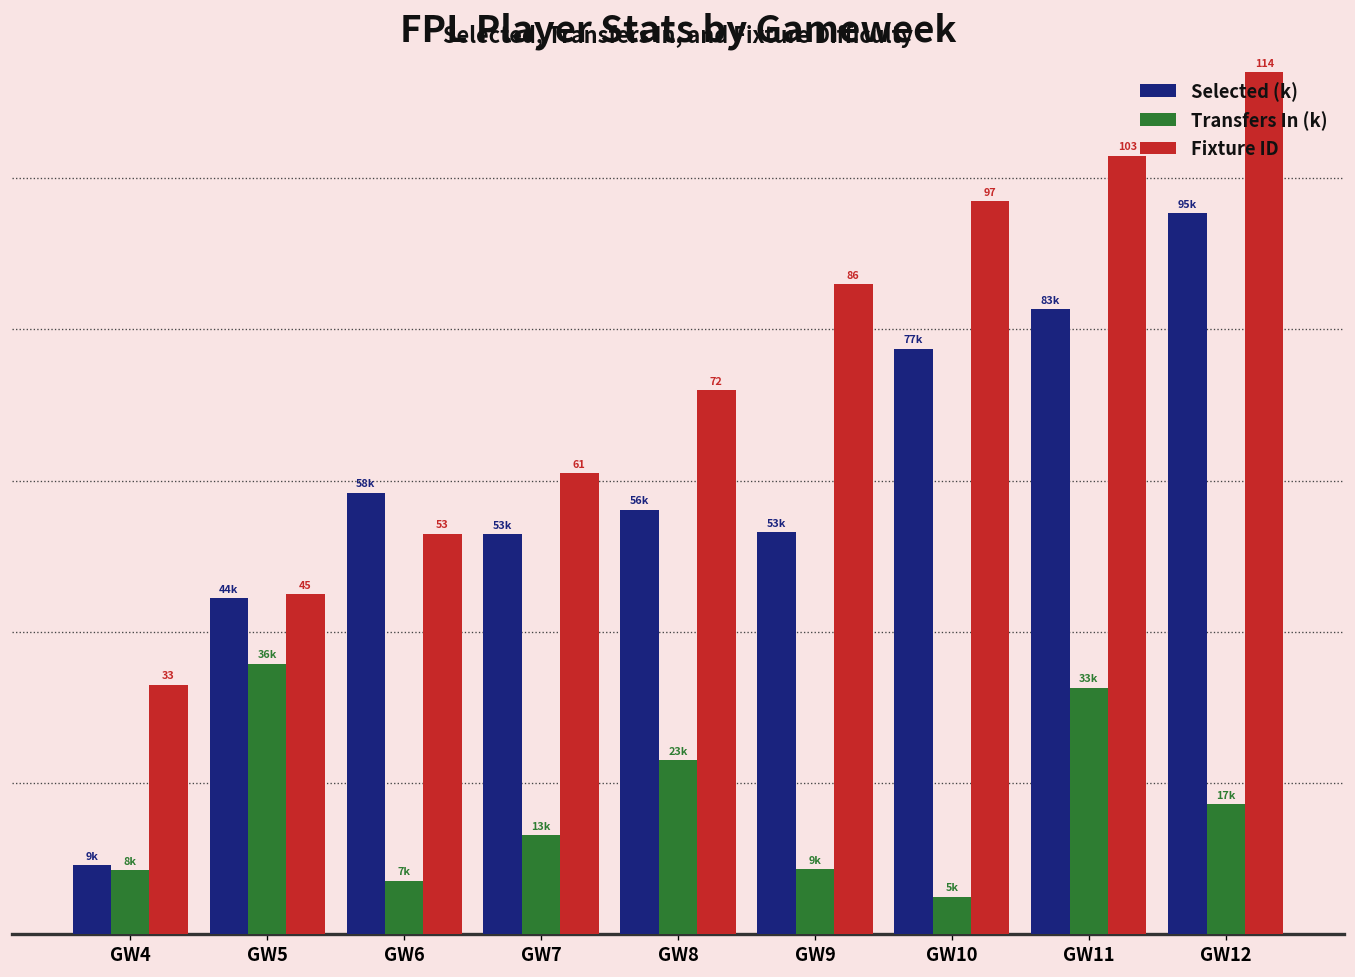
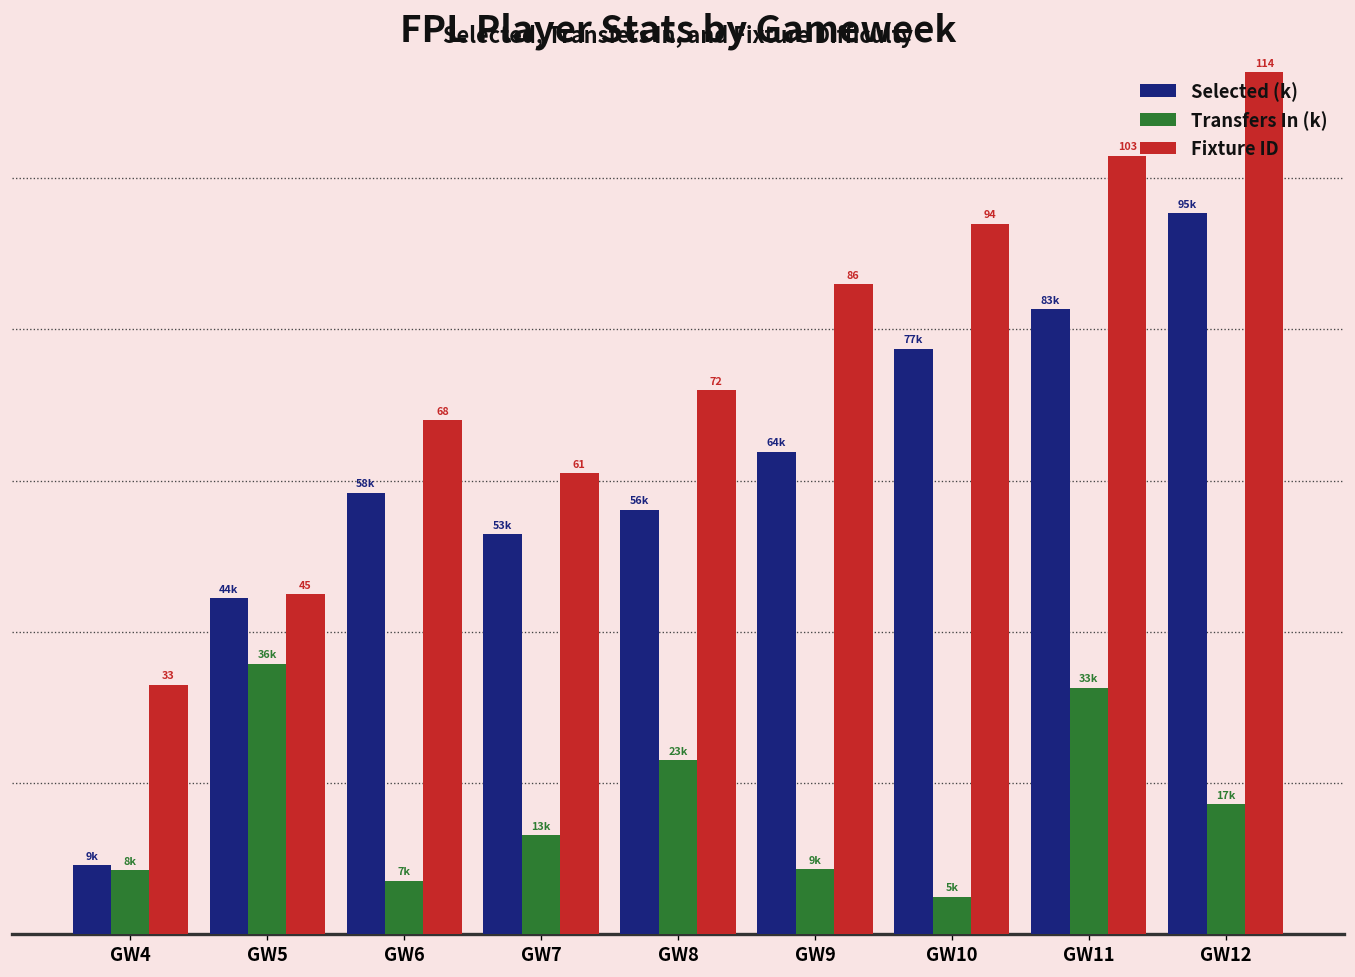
Fixture ID, GW6: 53 -> 68
Selected (k), GW9: 53k -> 64k
Fixture ID, GW10: 97 -> 94
